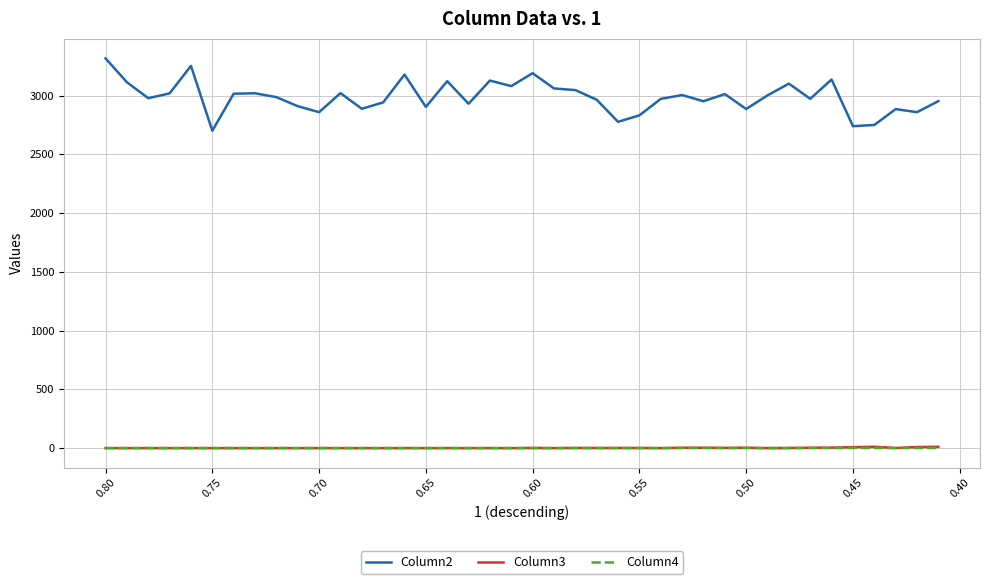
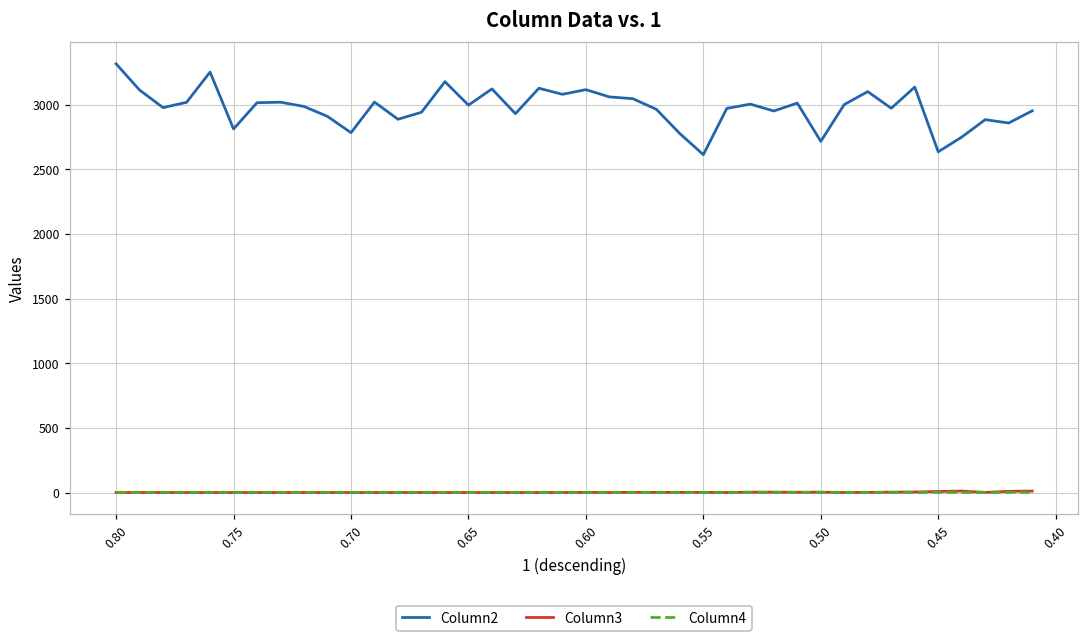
Column2, 0.75: 2700 -> 2810
Column2, 0.70: 2860 -> 2780
Column2, 0.65: 2900 -> 3000
Column2, 0.60: 3190 -> 3120
Column2, 0.55: 2830 -> 2610
Column2, 0.50: 2890 -> 2720
Column2, 0.45: 2740 -> 2640
